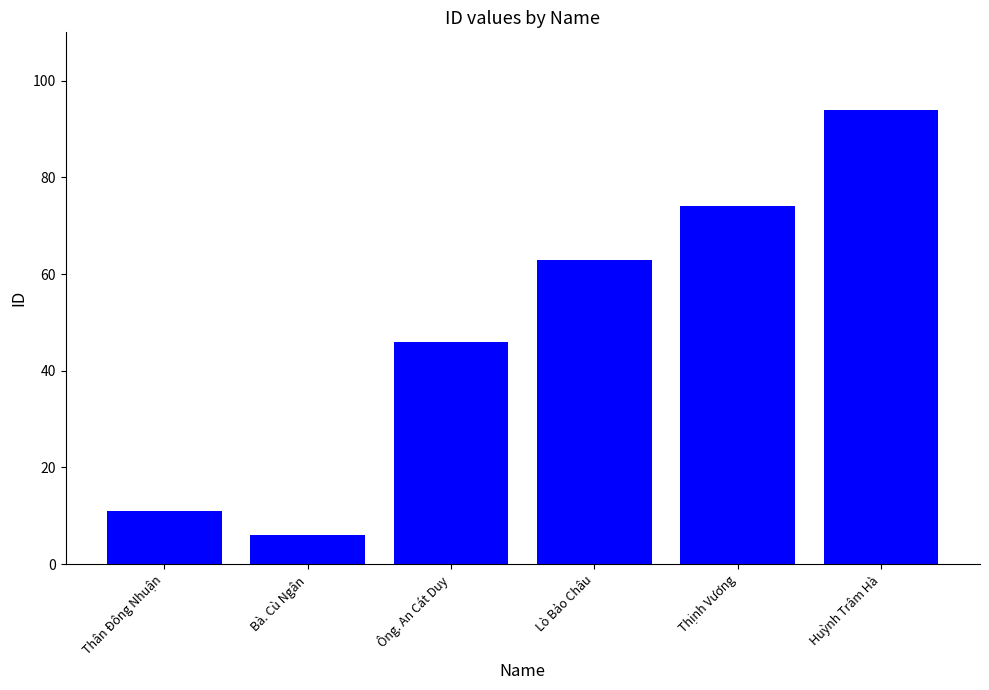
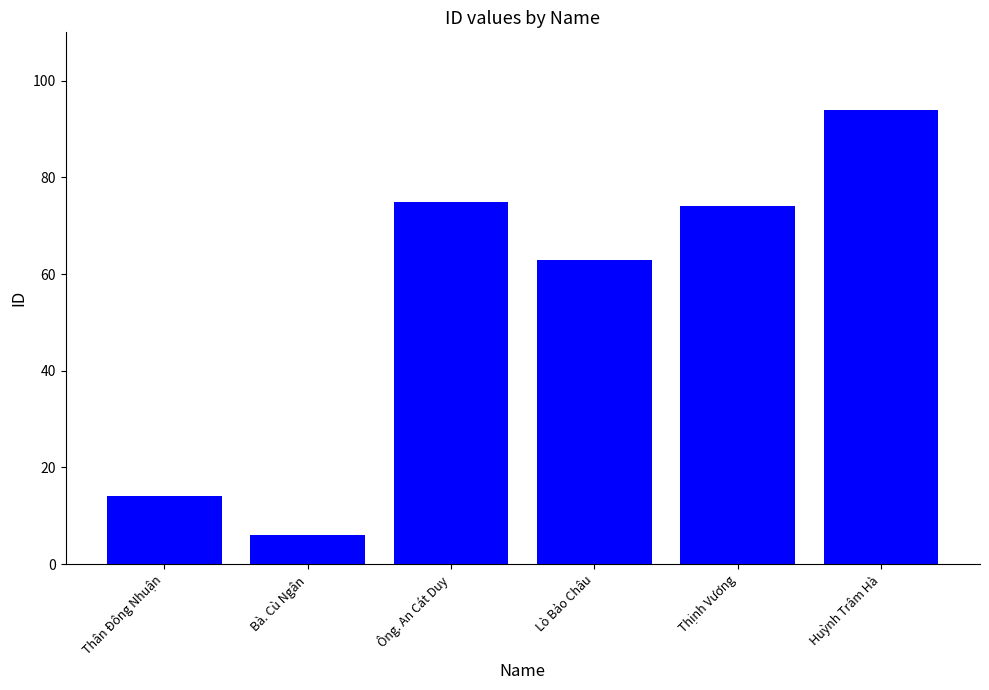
Thân Đông Nhuận: 11 -> 14
Ông. An Cát Duy: 46 -> 75
